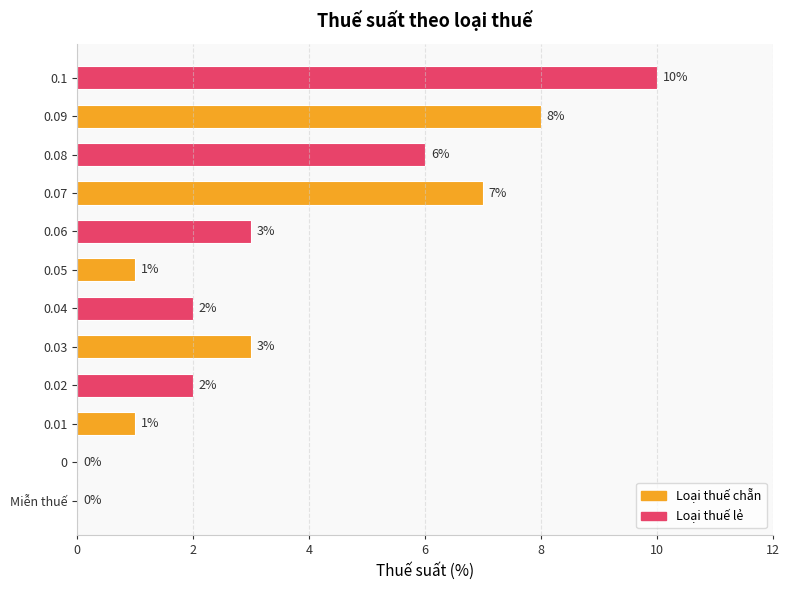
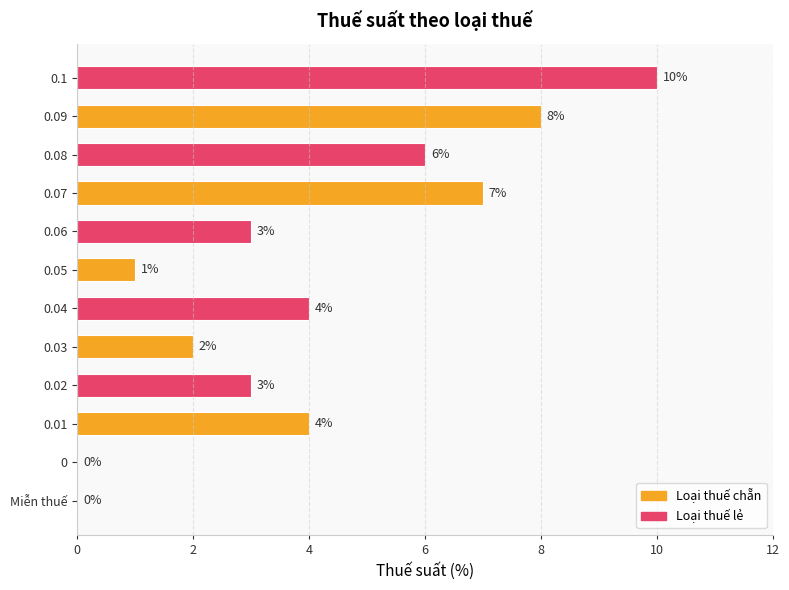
0.04: 2% -> 4%
0.03: 3% -> 2%
0.02: 2% -> 3%
0.01: 1% -> 4%
